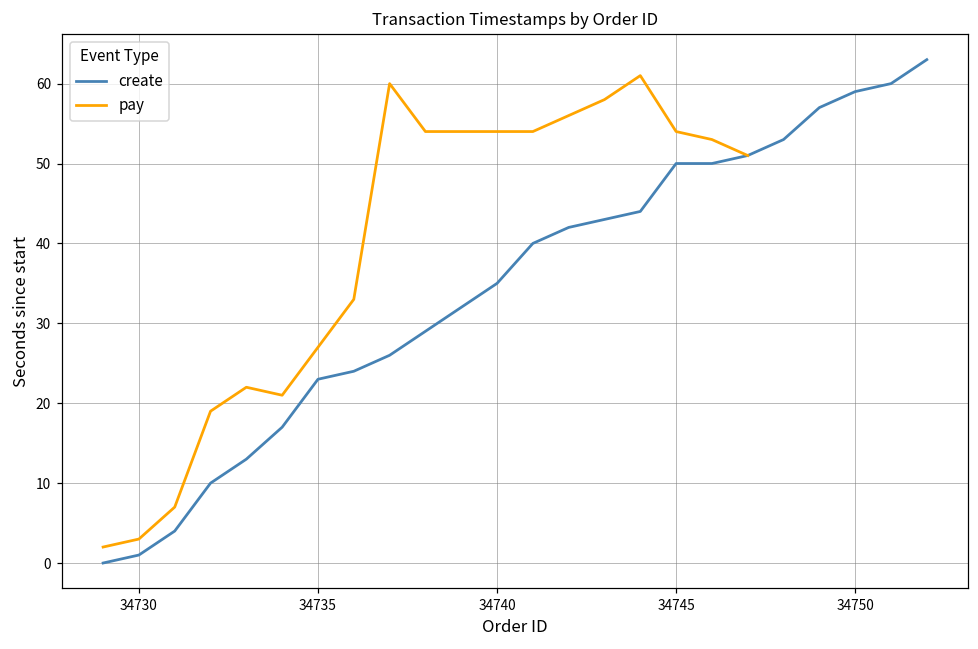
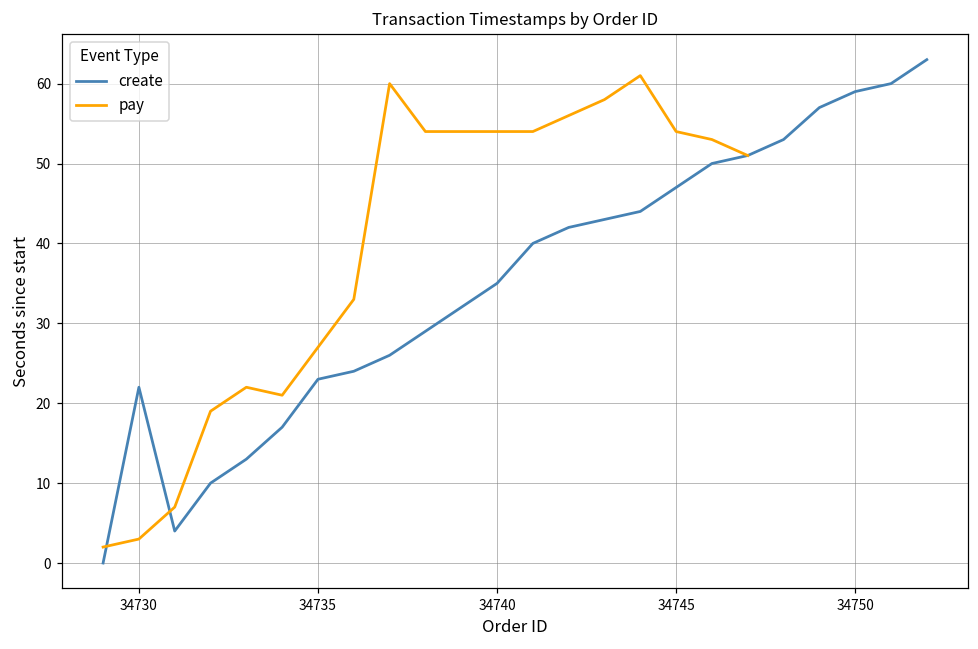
create, 34730: 1 -> 22
create, 34745: 50 -> 47
